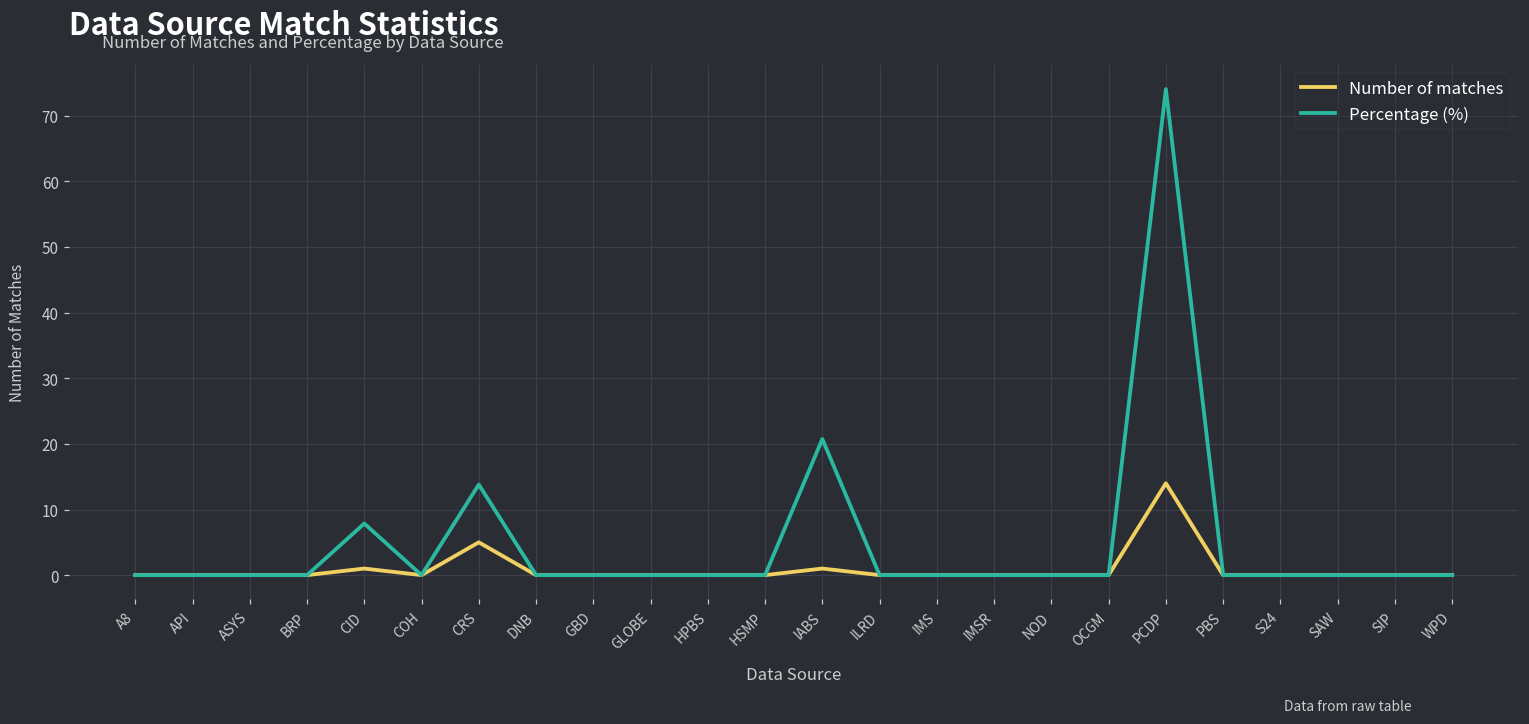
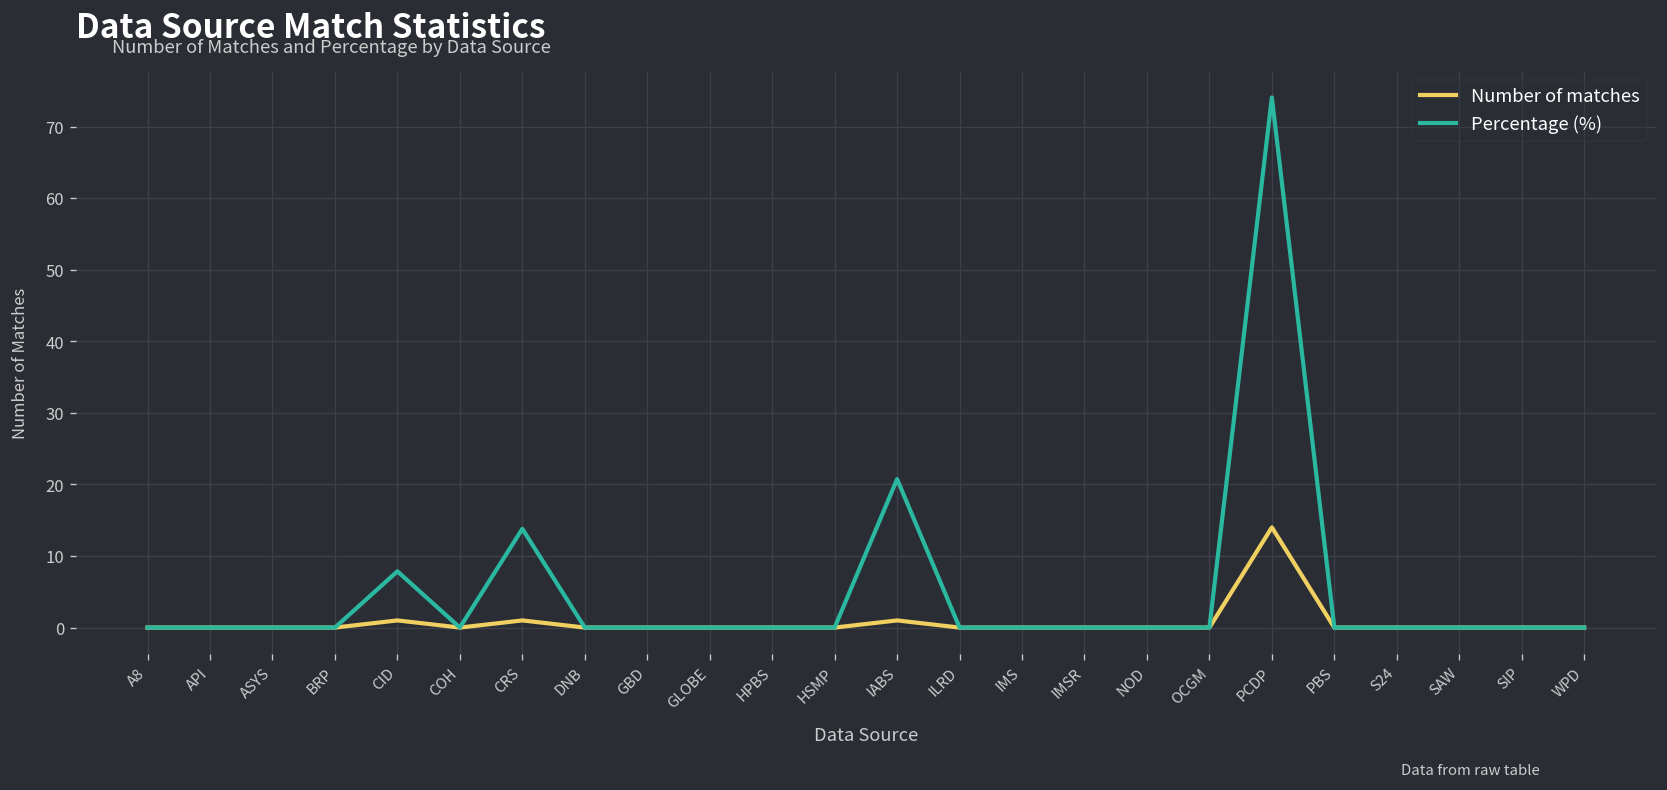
Number of matches, CRS: 5 -> 1
